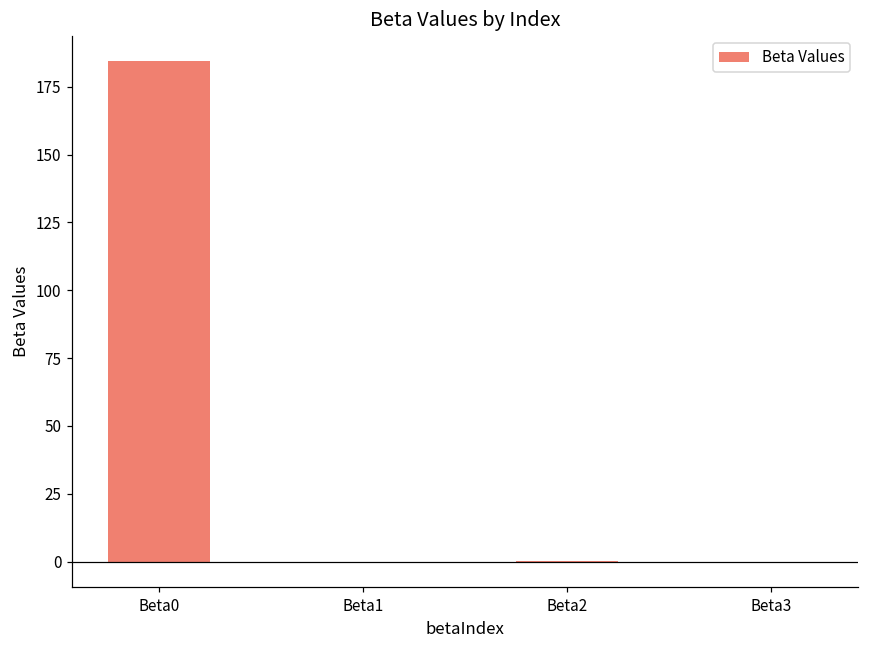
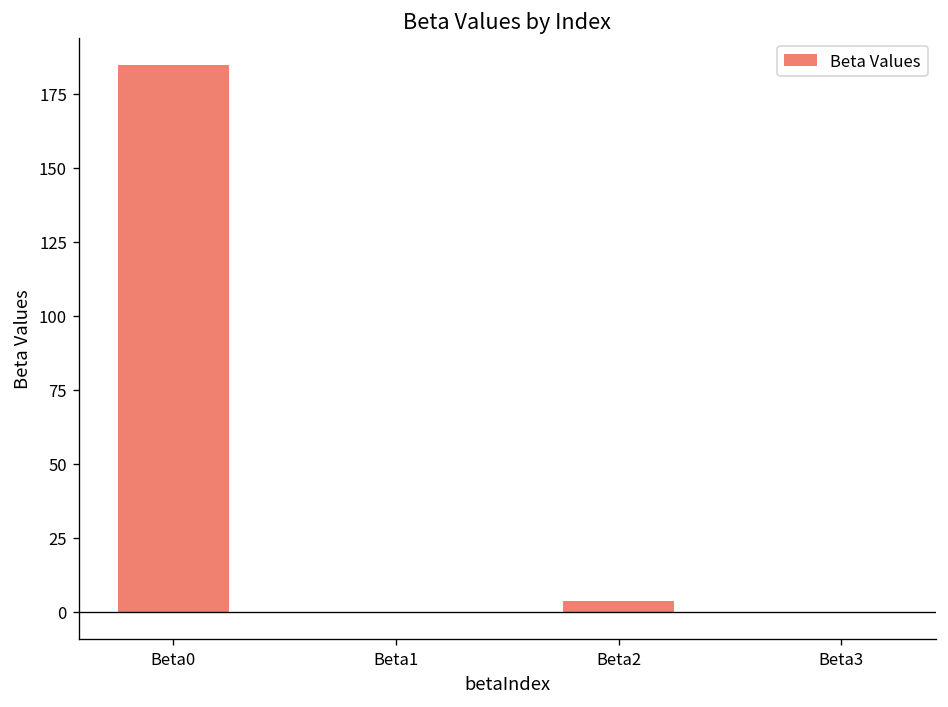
Beta2: 0 -> 4
